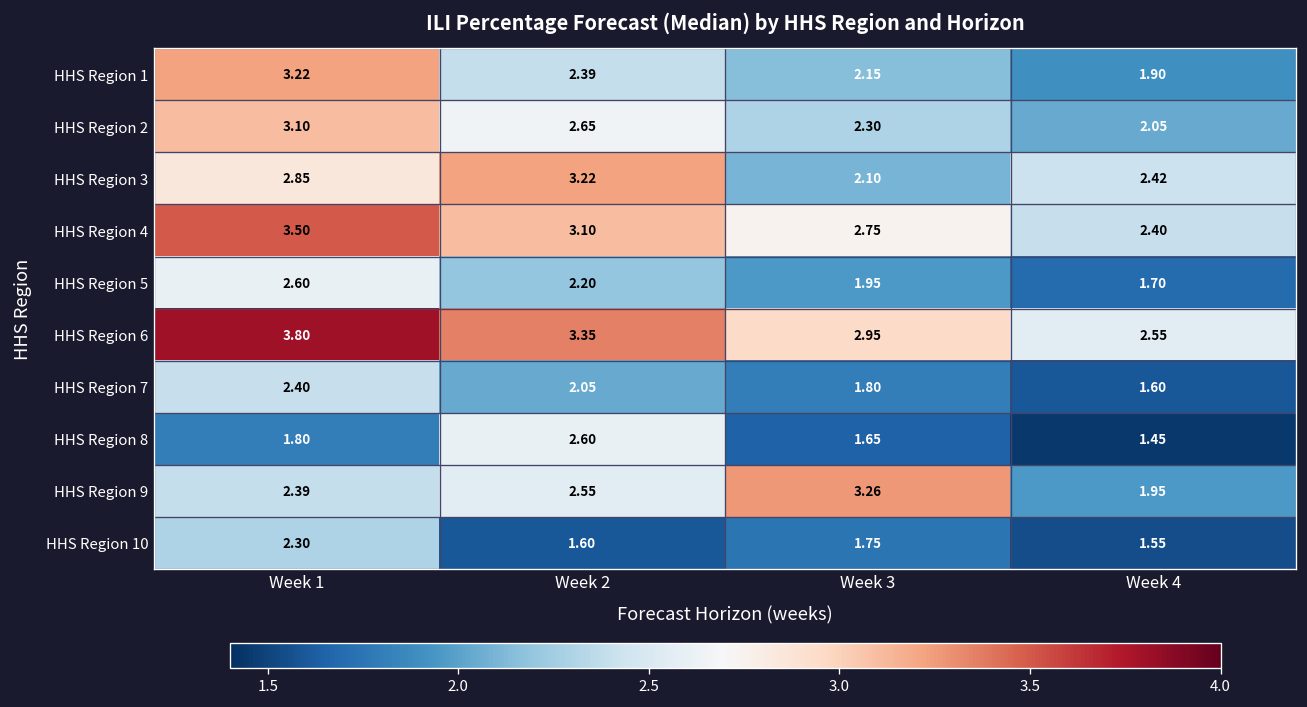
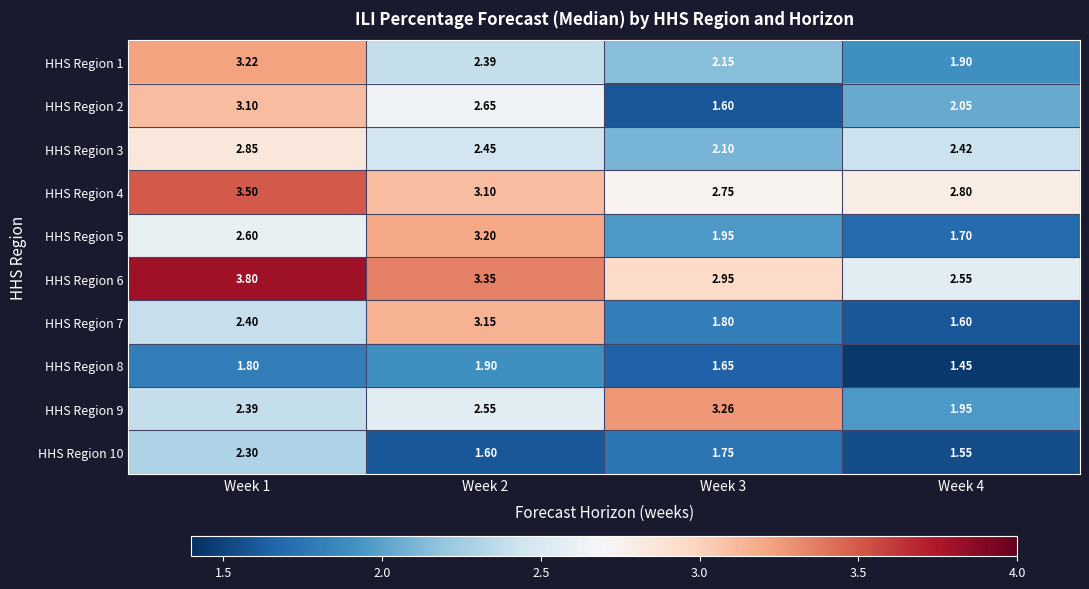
HHS Region 2, Week 3: 2.30 -> 1.60
HHS Region 3, Week 2: 3.22 -> 2.45
HHS Region 4, Week 4: 2.40 -> 2.80
HHS Region 5, Week 2: 2.20 -> 3.20
HHS Region 7, Week 2: 2.05 -> 3.15
HHS Region 8, Week 2: 2.60 -> 1.90
